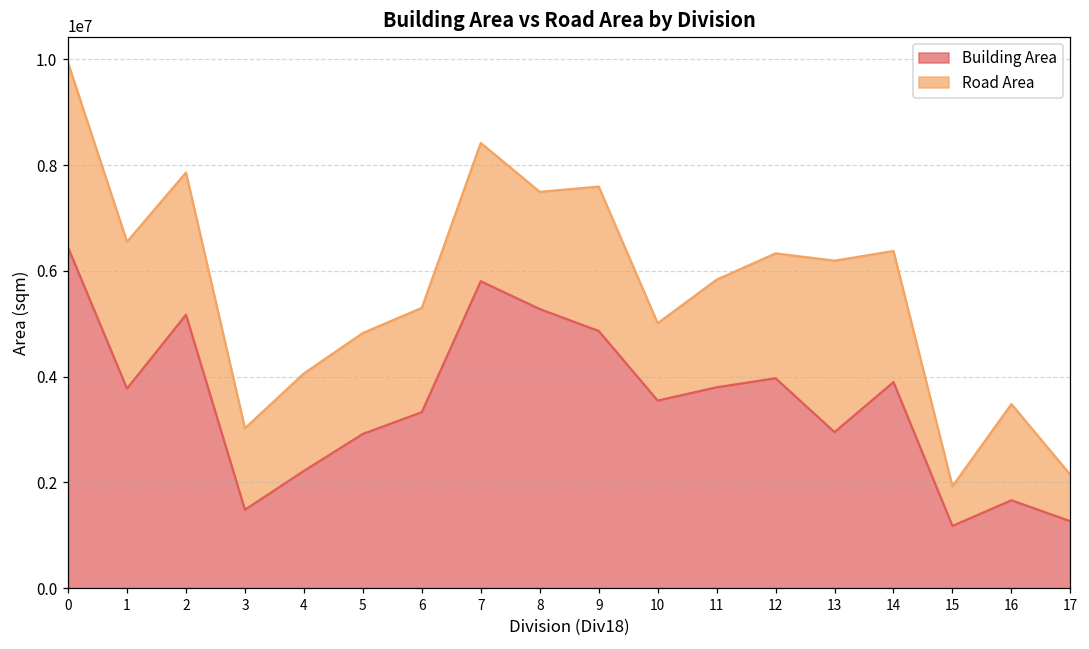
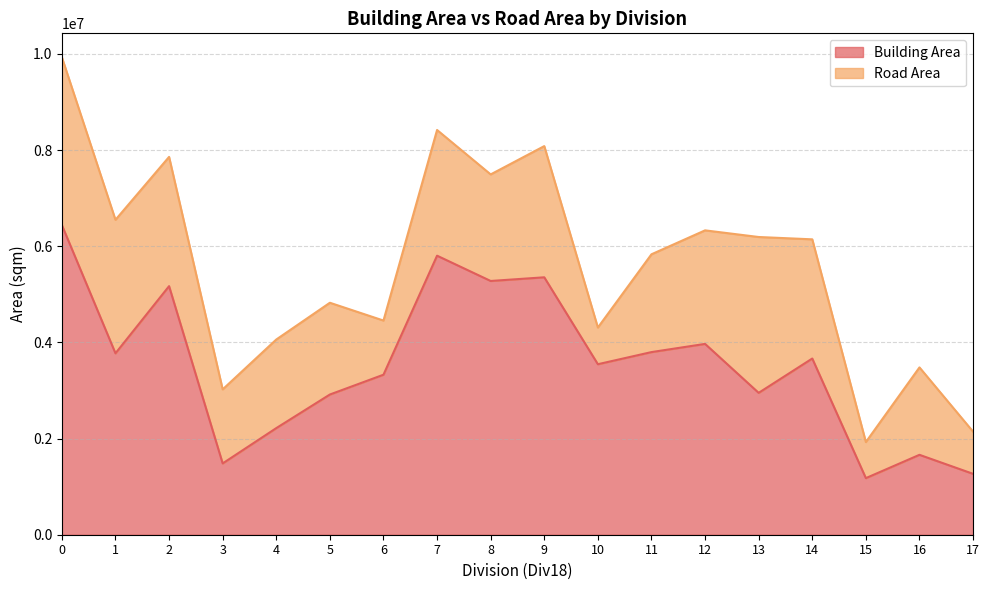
Road Area, 6: 2000000 -> 1100000
Building Area, 9: 4900000 -> 5400000
Road Area, 10: 1500000 -> 800000
Building Area, 14: 3900000 -> 3700000
